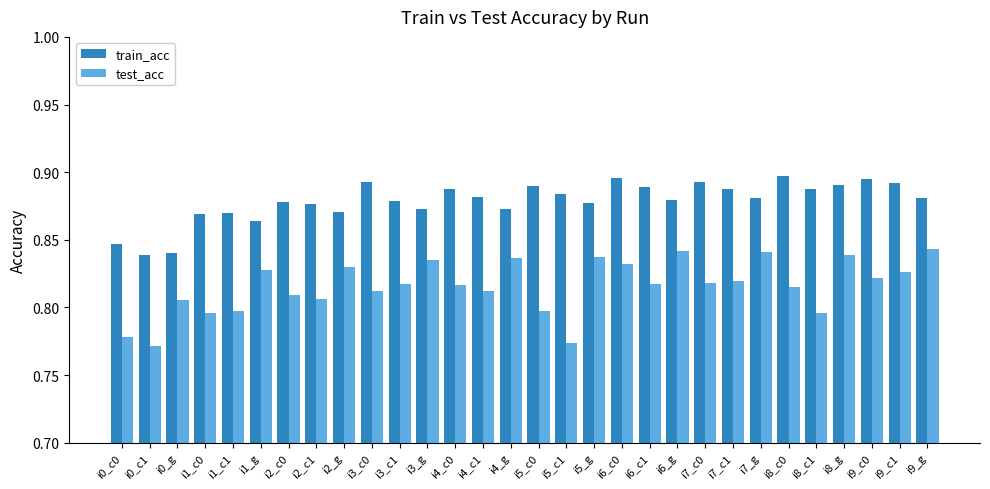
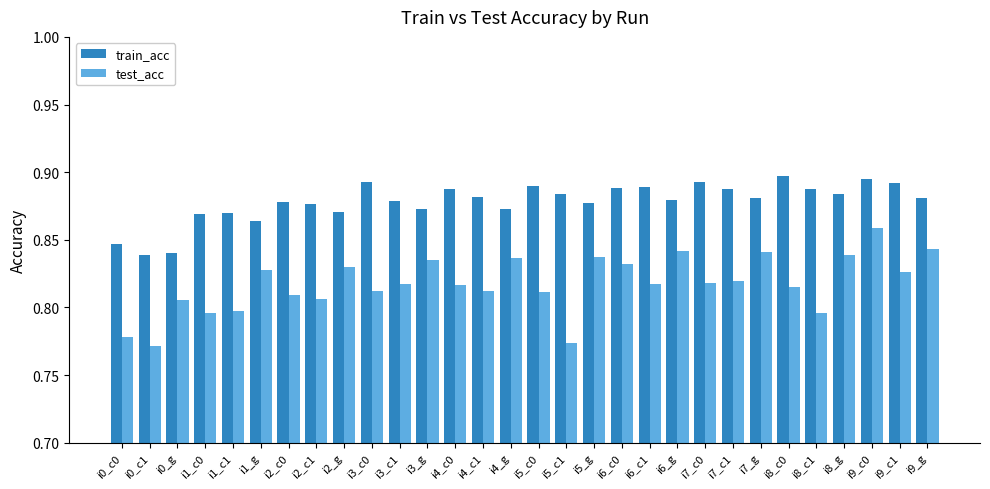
test_acc, i5_c0: 0.797 -> 0.812
train_acc, i6_c0: 0.896 -> 0.889
train_acc, i8_g: 0.891 -> 0.884
test_acc, i9_c0: 0.822 -> 0.859
